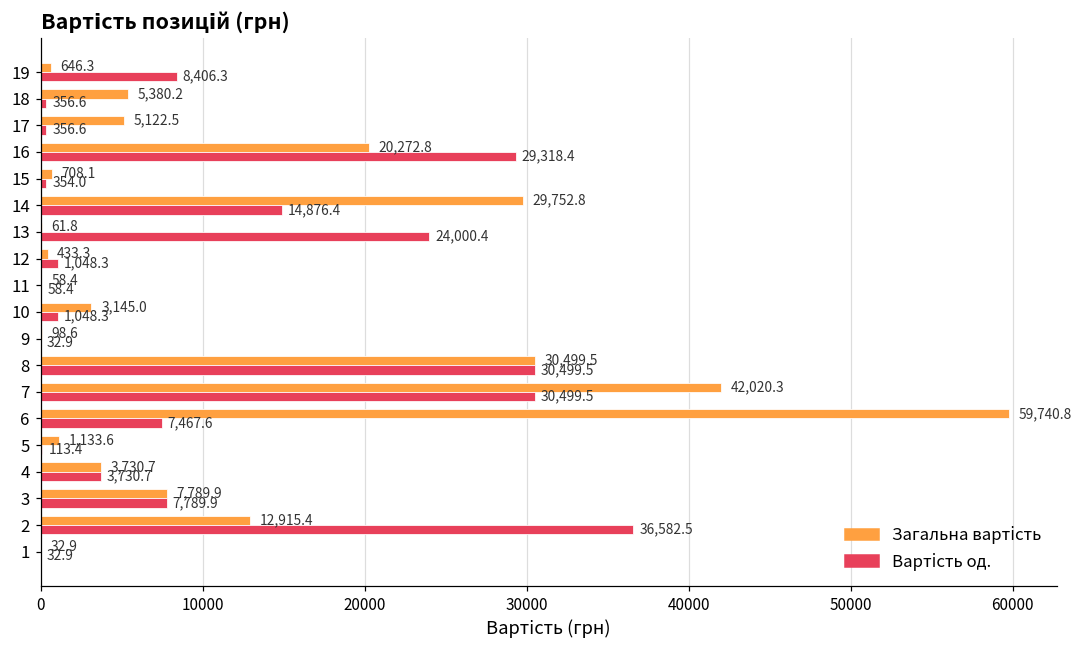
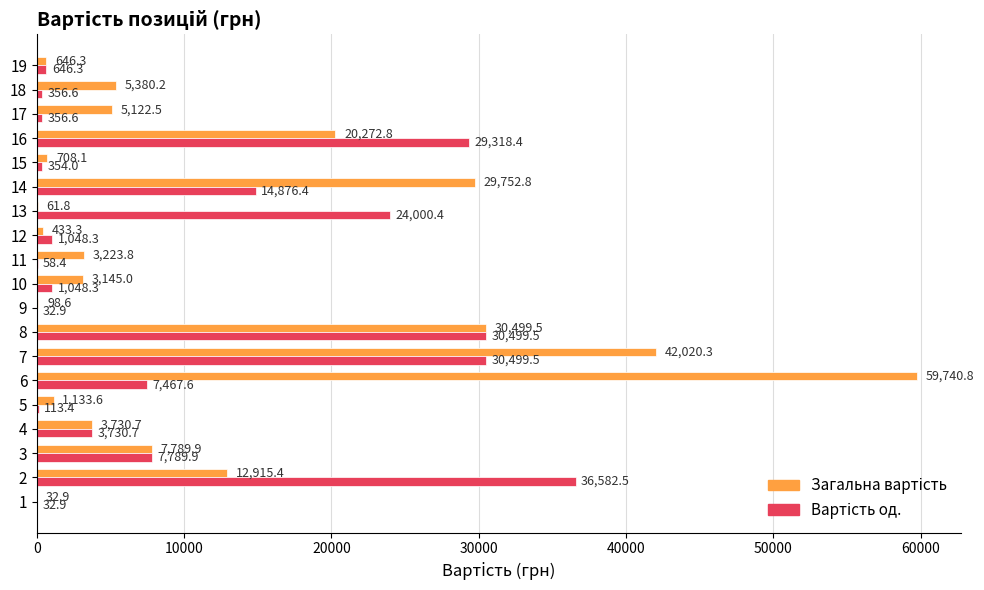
Вартість од., 19: 8,406.3 -> 646.3
Загальна вартість, 11: 58.4 -> 3,223.8
